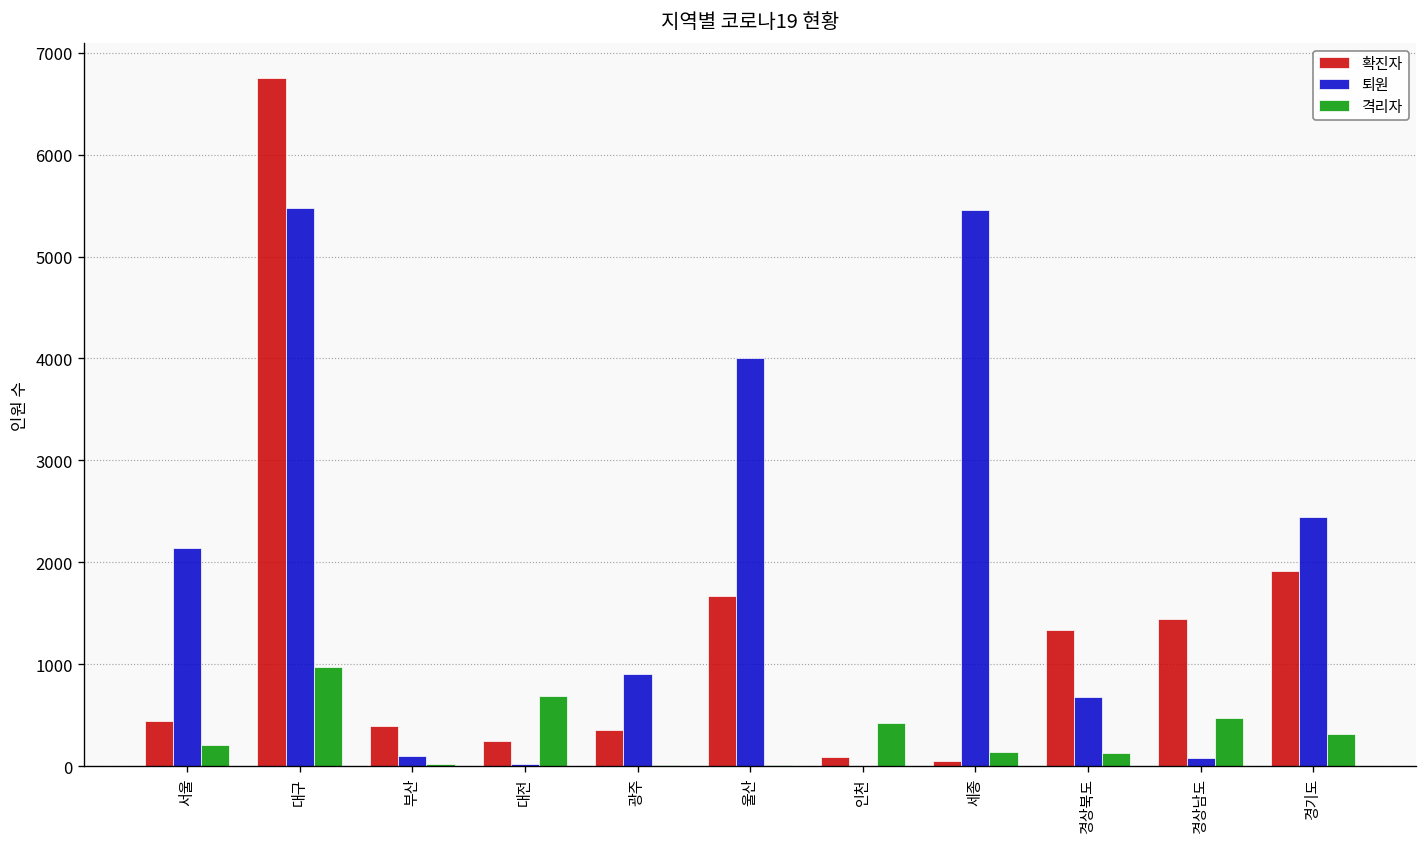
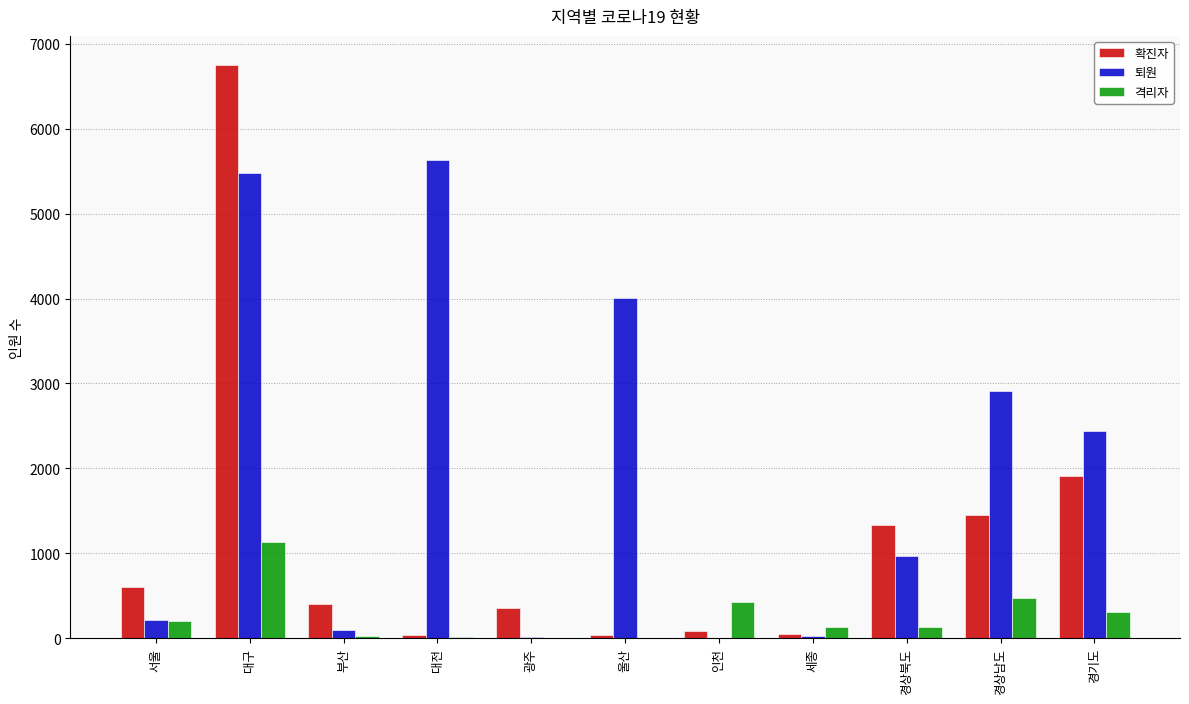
확진자, 서울: 400 -> 600
퇴원, 서울: 2100 -> 200
격리자, 대구: 1000 -> 1100
확진자, 대전: 200 -> 0
퇴원, 대전: 0 -> 5600
격리자, 대전: 700 -> 0
퇴원, 광주: 900 -> 0
확진자, 울산: 1700 -> 0
퇴원, 세종: 5500 -> 0
퇴원, 경상북도: 700 -> 1000
퇴원, 경상남도: 100 -> 2900
